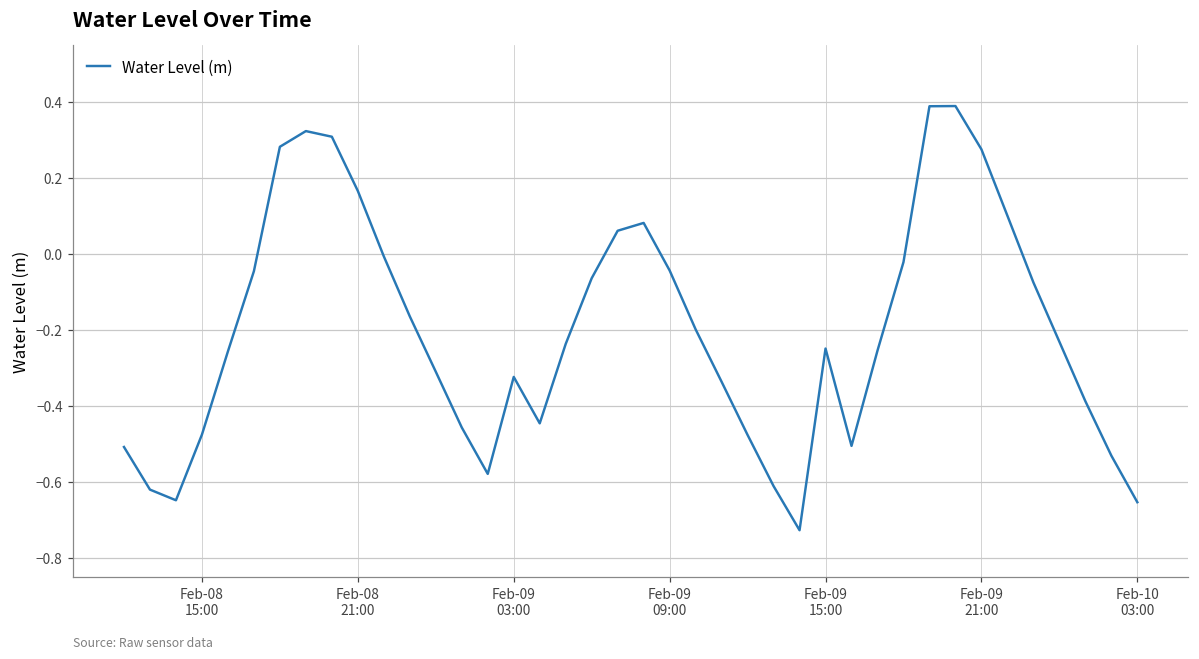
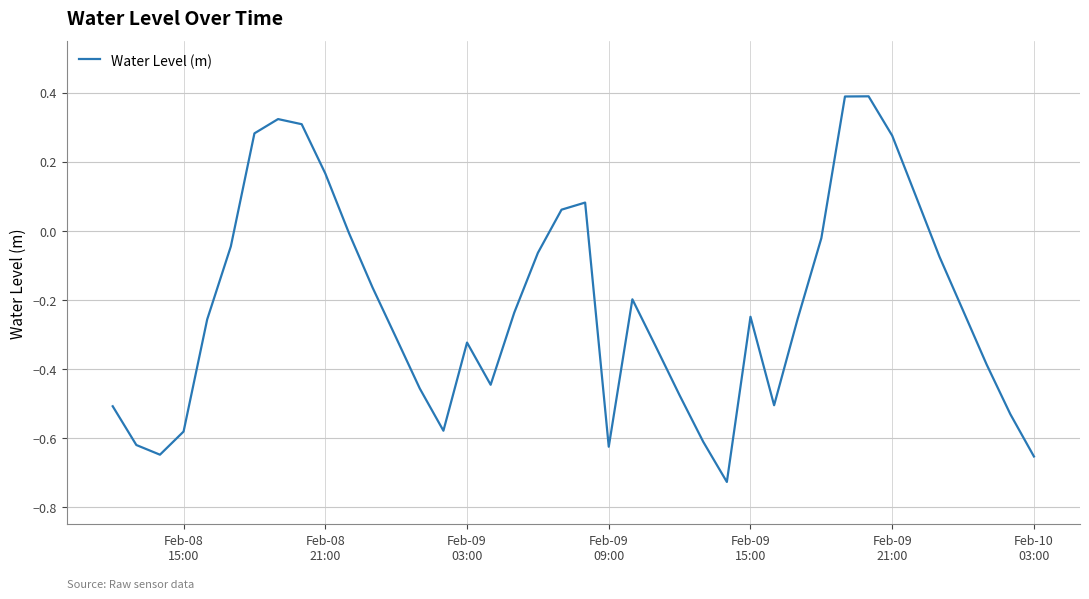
Feb-08 15:00: -0.48 -> -0.58
Feb-09 09:00: -0.04 -> -0.63
